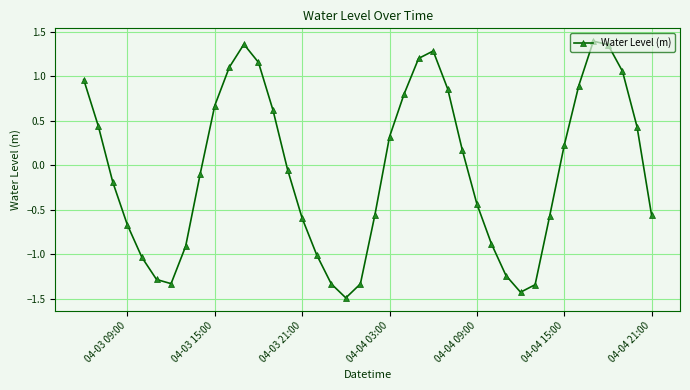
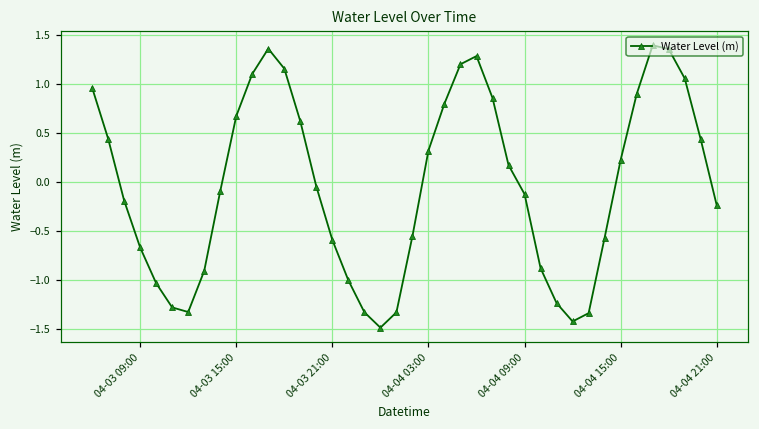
04-04 09:00: -0.4 -> -0.1
04-04 21:00: -0.6 -> -0.2
